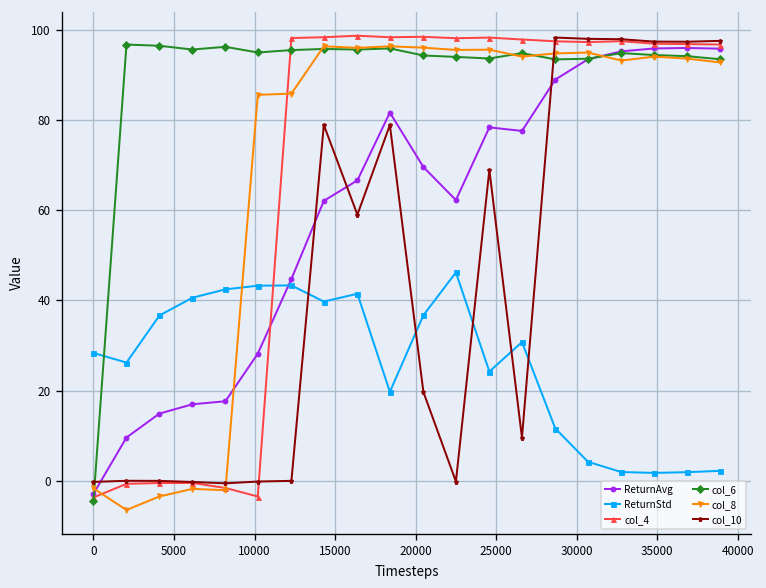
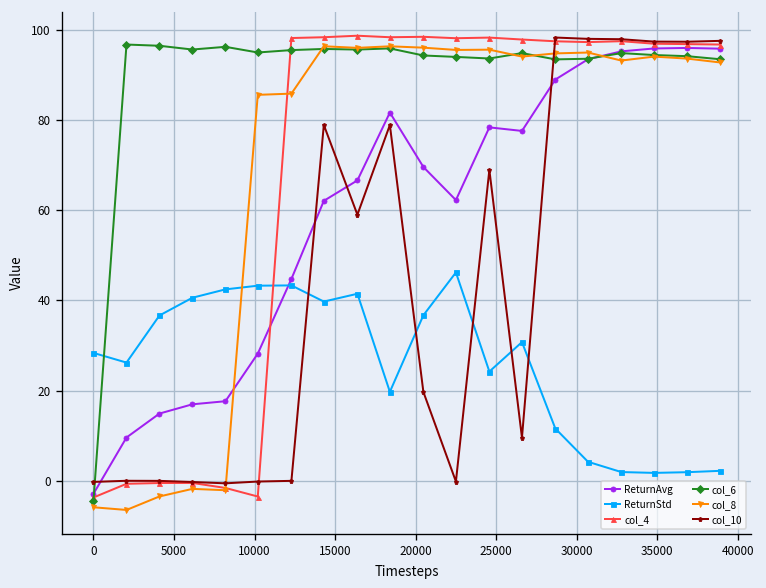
col_8, 0: -2 -> -6
